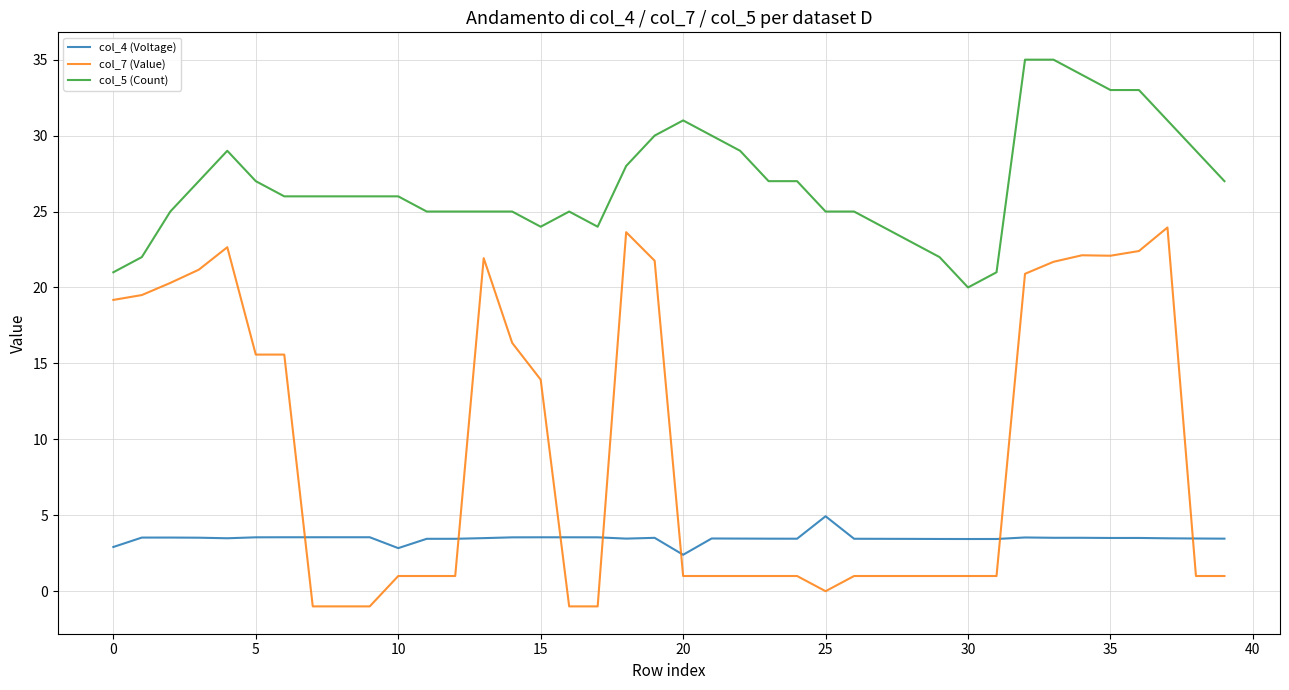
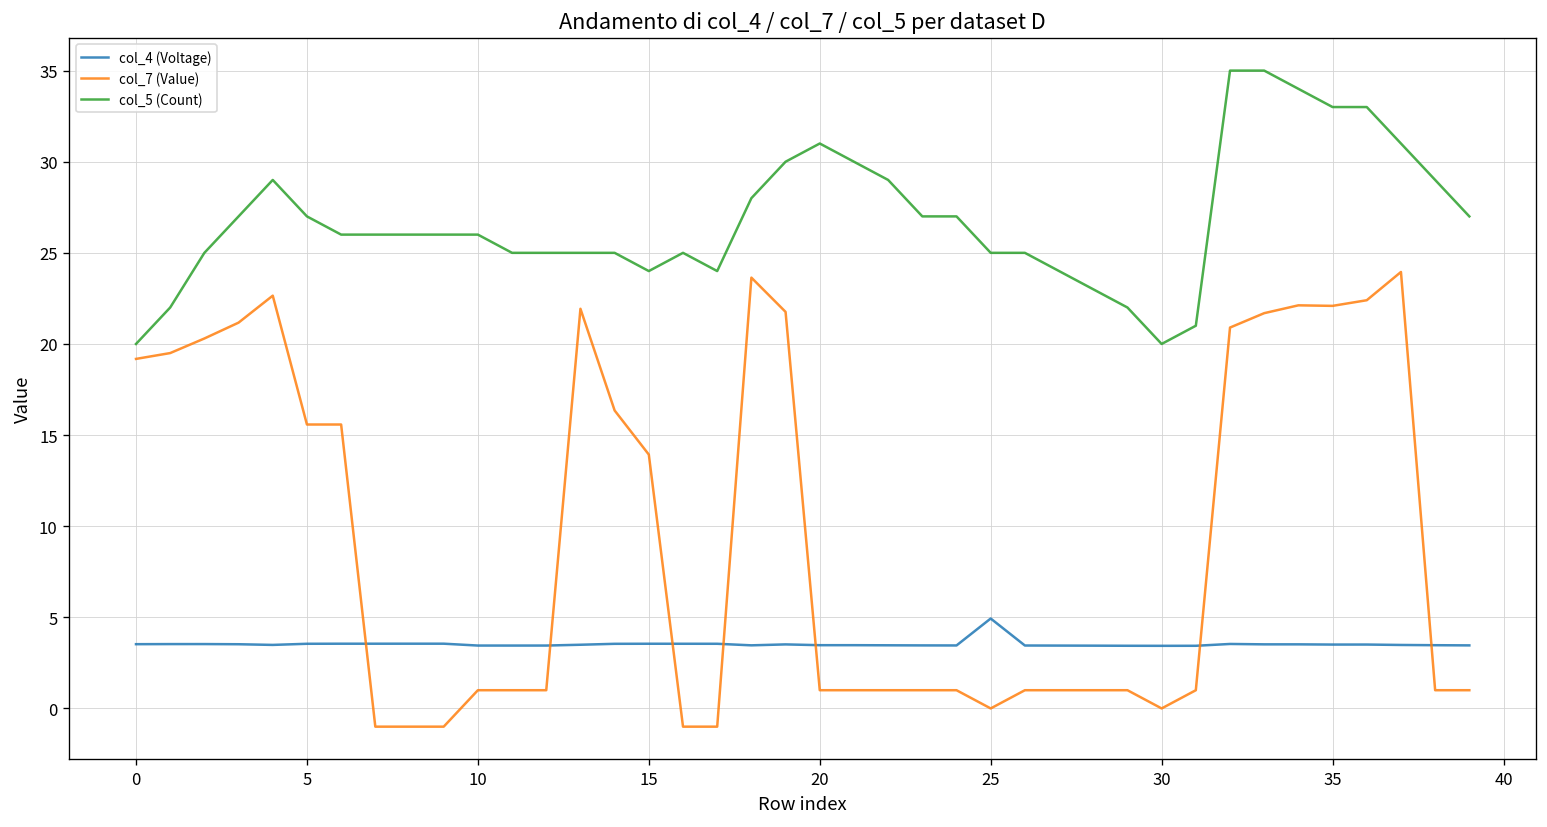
col_4 (Voltage), 0: 2.9 -> 3.5
col_5 (Count), 0: 21 -> 20
col_4 (Voltage), 10: 2.8 -> 3.5
col_4 (Voltage), 20: 2.4 -> 3.5
col_7 (Value), 30: 1 -> 0
